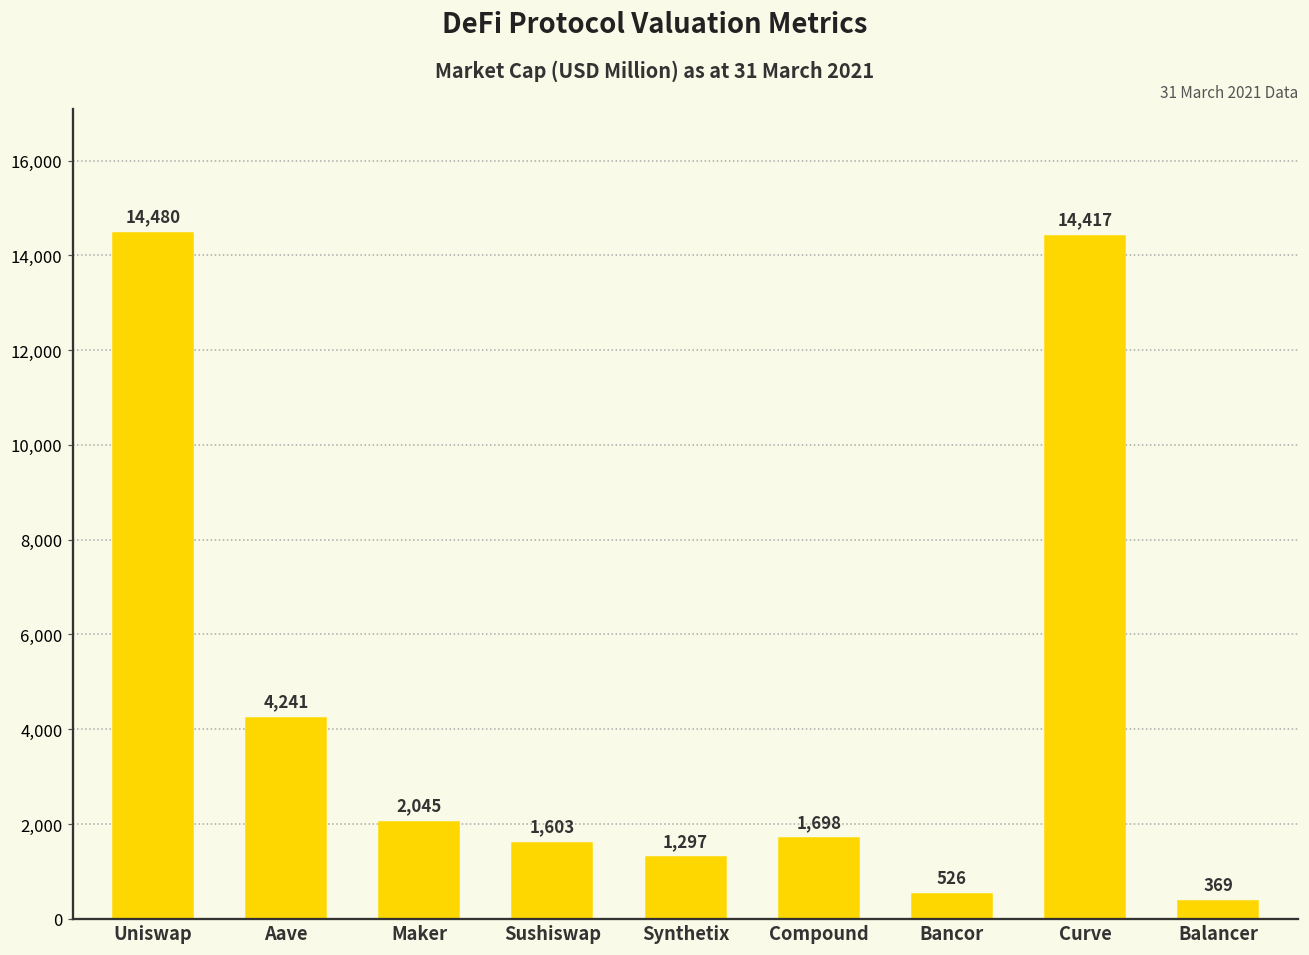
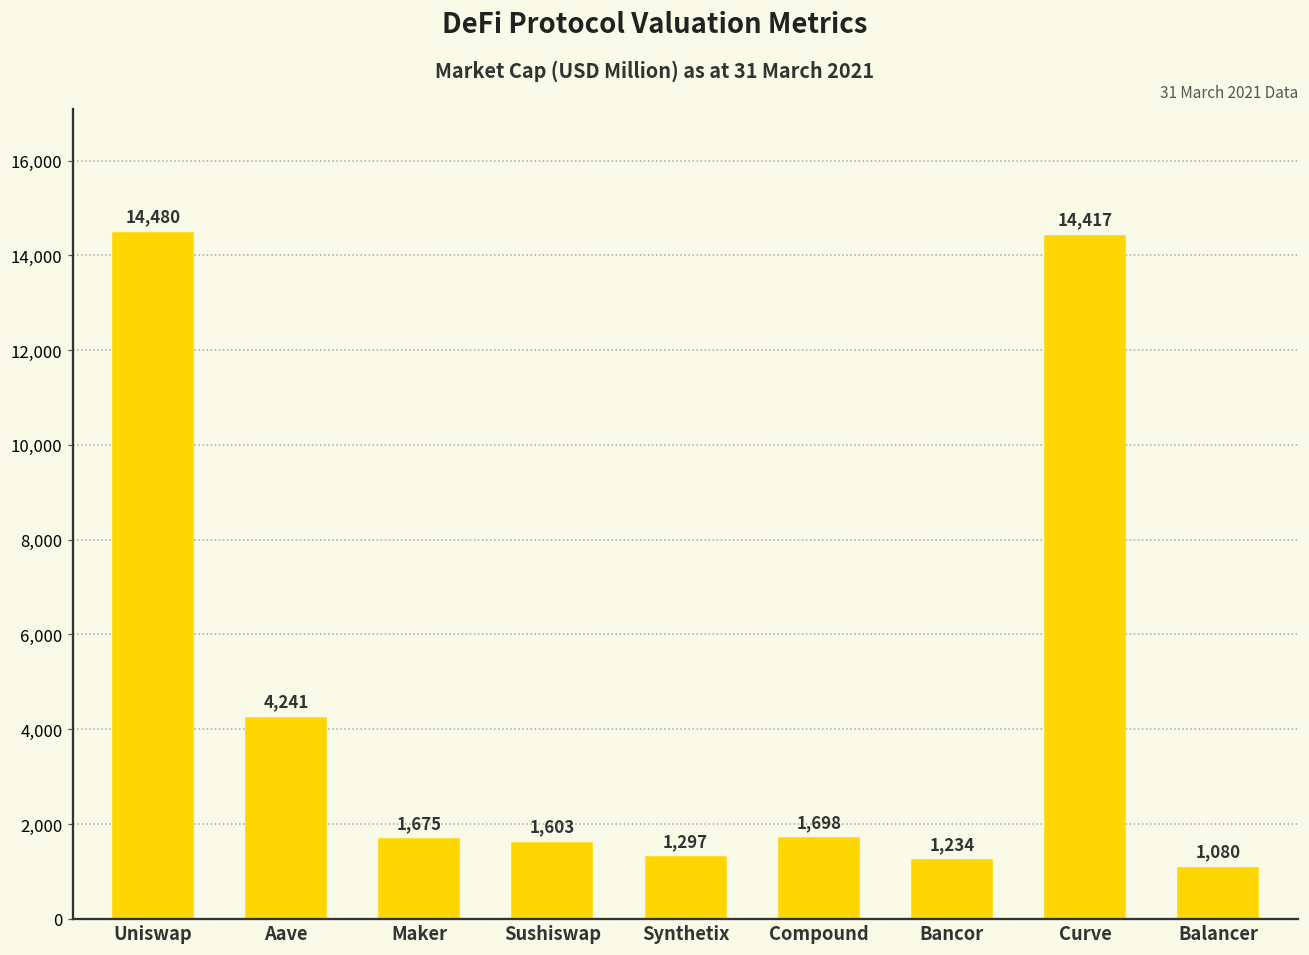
Maker: 2,045 -> 1,675
Bancor: 526 -> 1,234
Balancer: 369 -> 1,080
